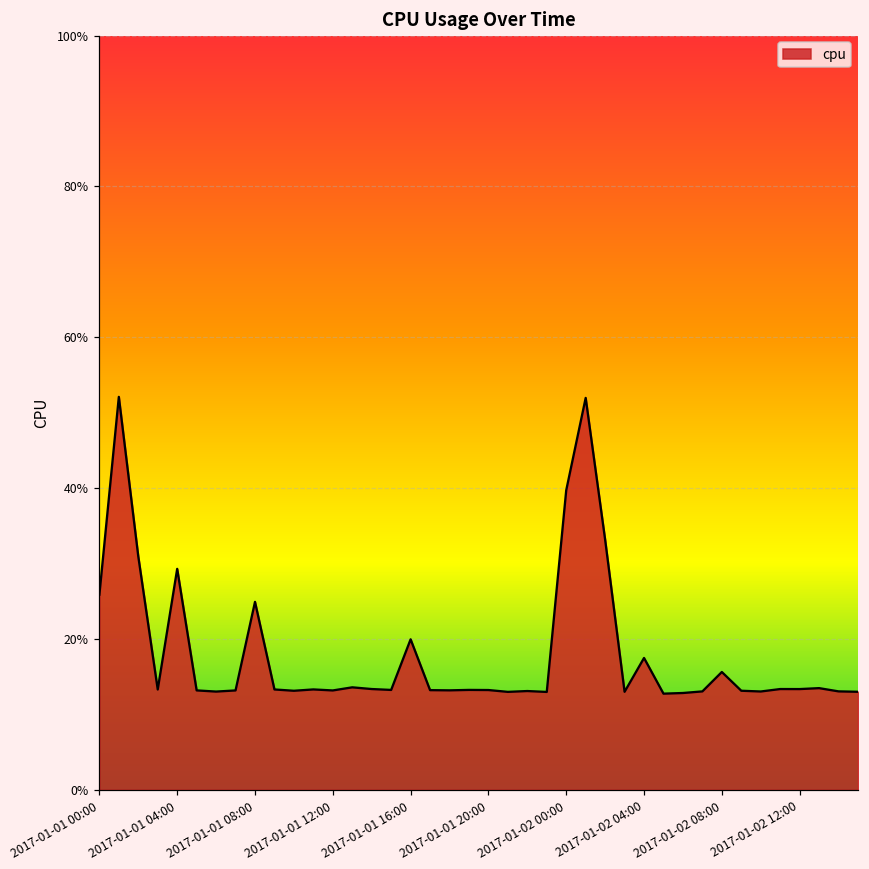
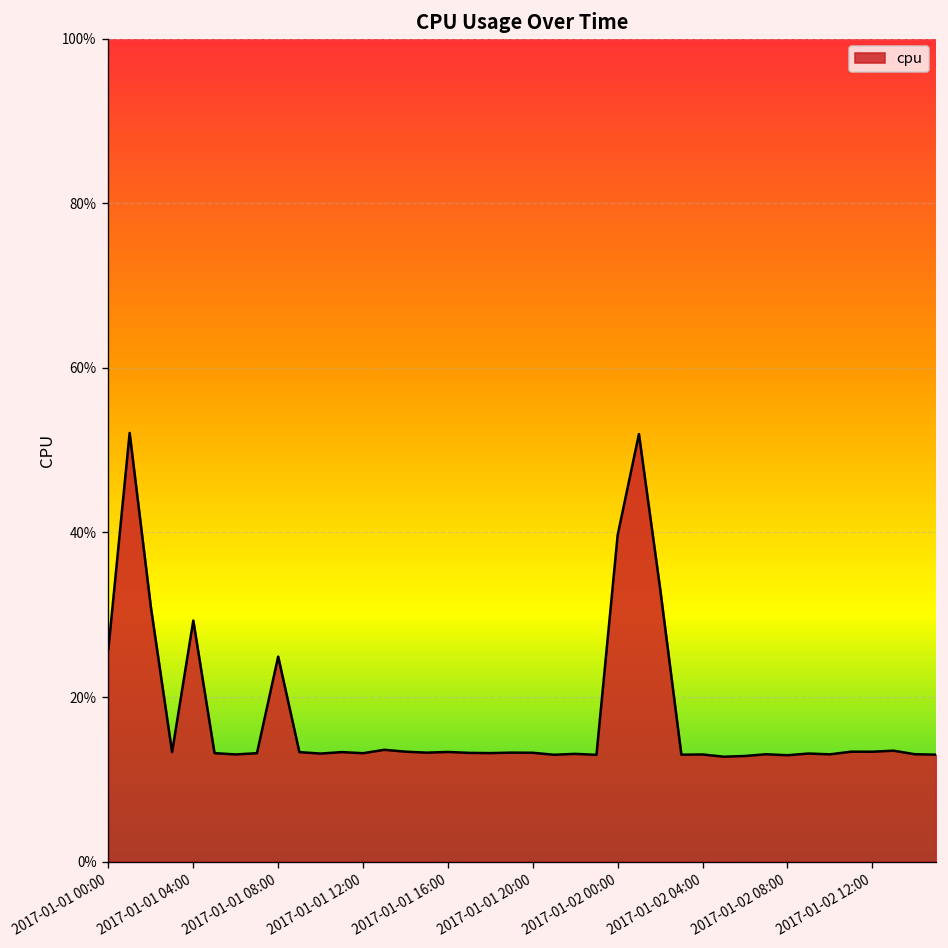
2017-01-01 16:00: 20% -> 13%
2017-01-02 04:00: 17% -> 13%
2017-01-02 08:00: 16% -> 13%
